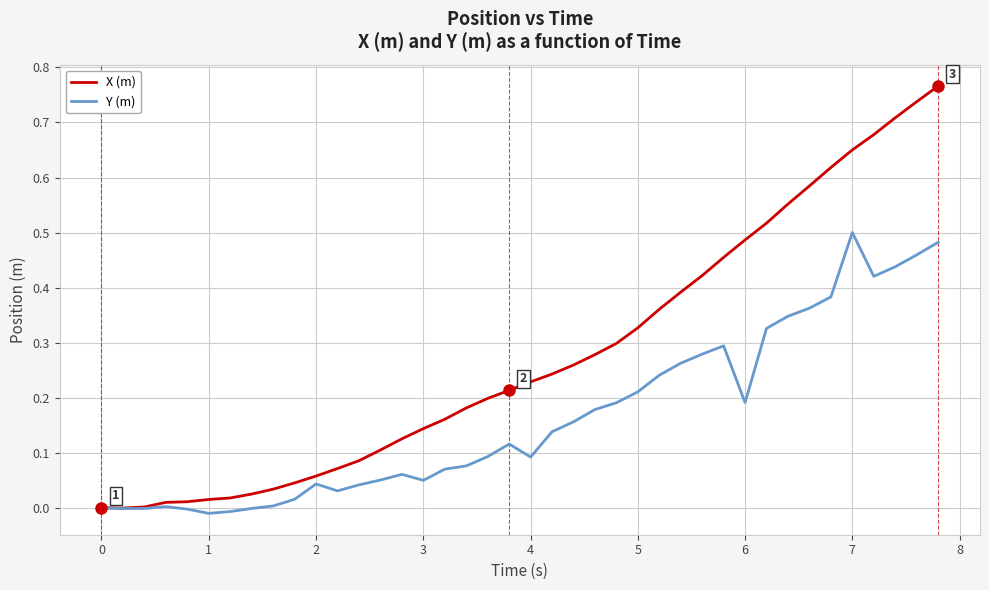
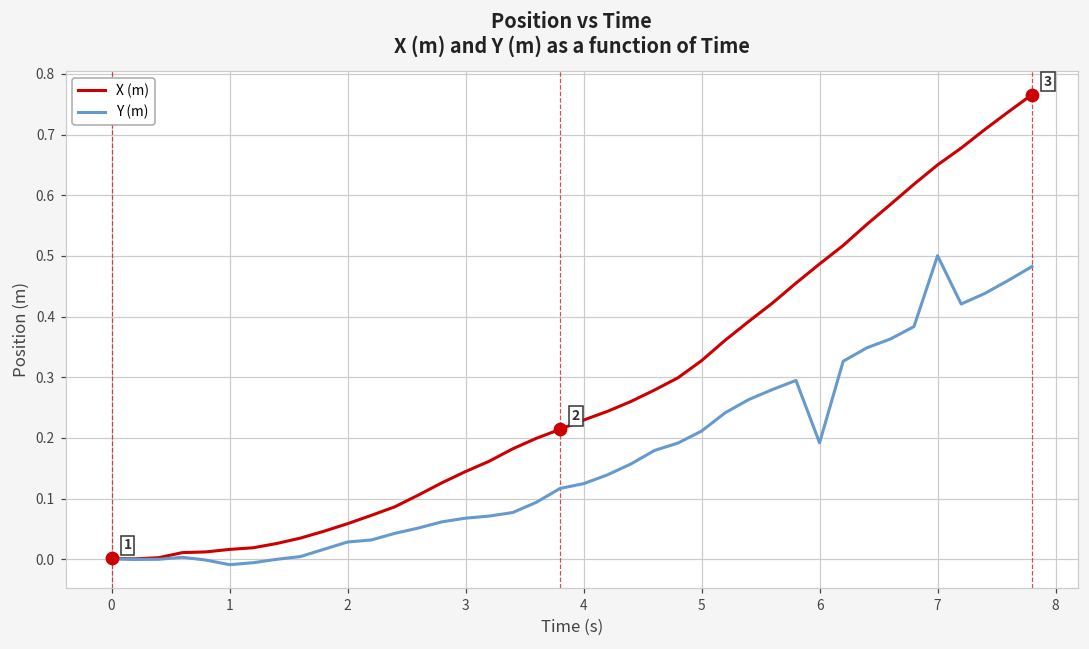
Y (m), 2: 0.04 -> 0.03
Y (m), 3: 0.05 -> 0.07
Y (m), 4: 0.09 -> 0.12
